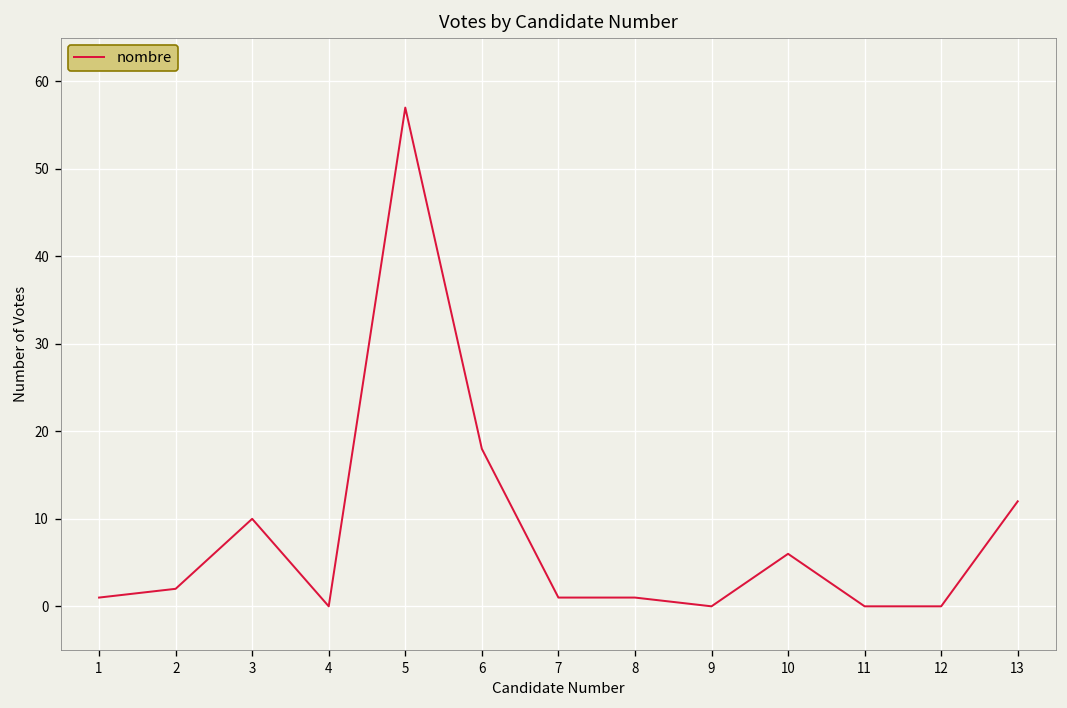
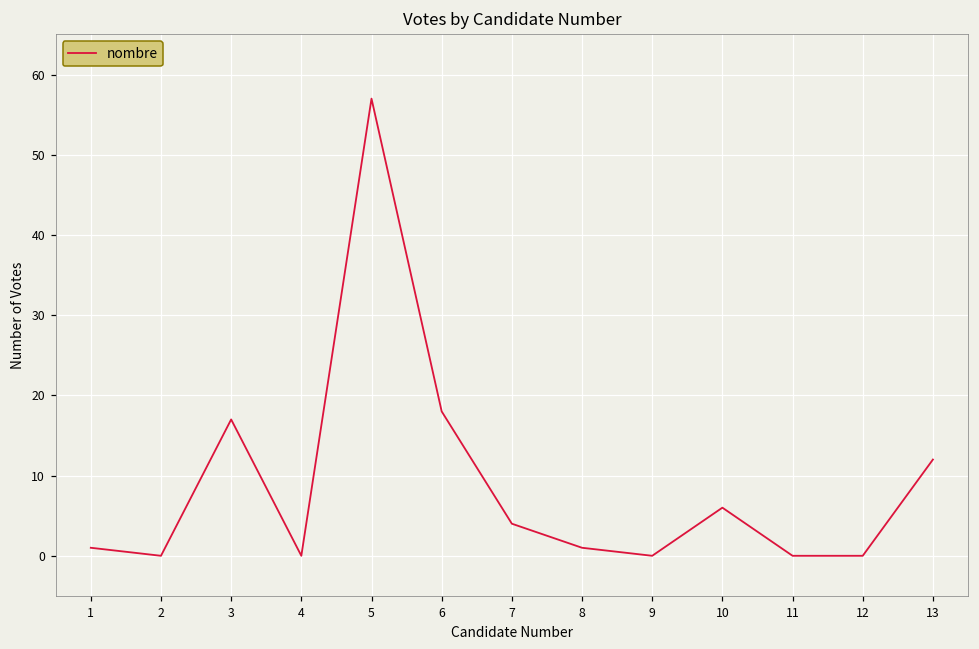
2: 2 -> 0
3: 10 -> 17
7: 1 -> 4
